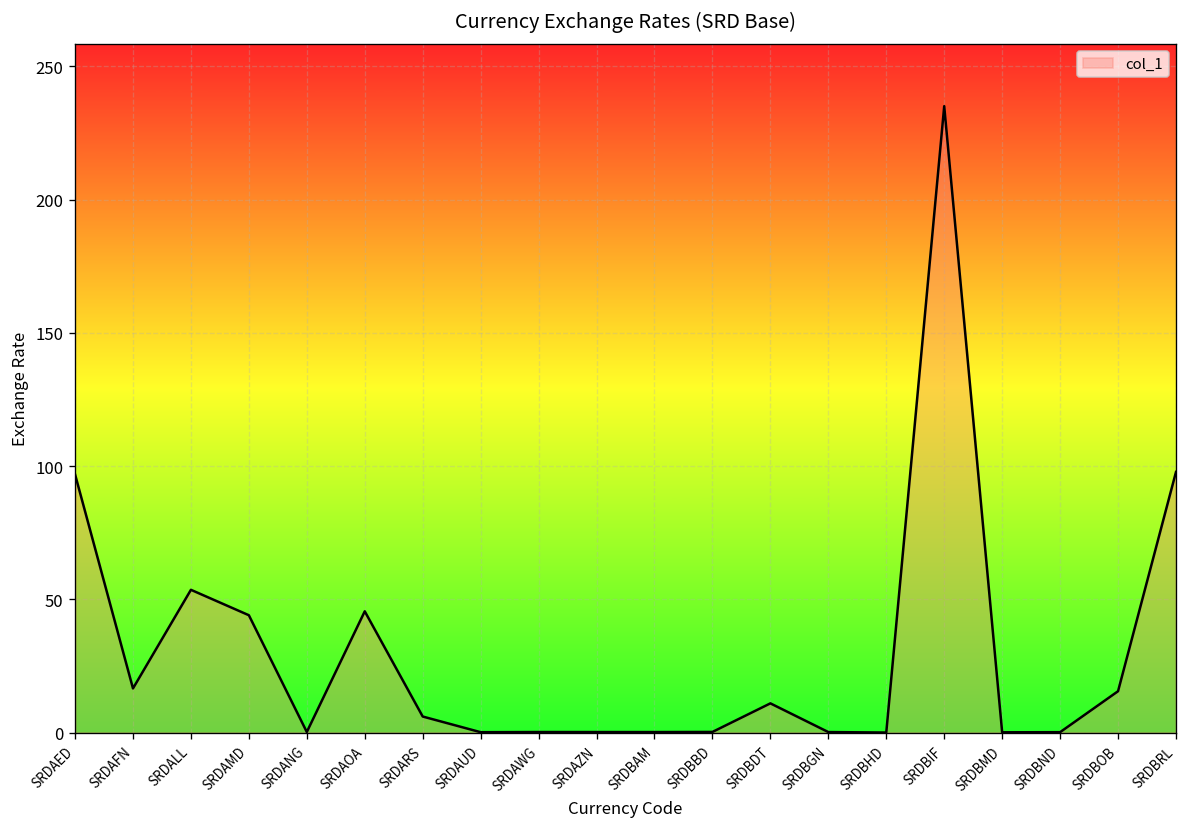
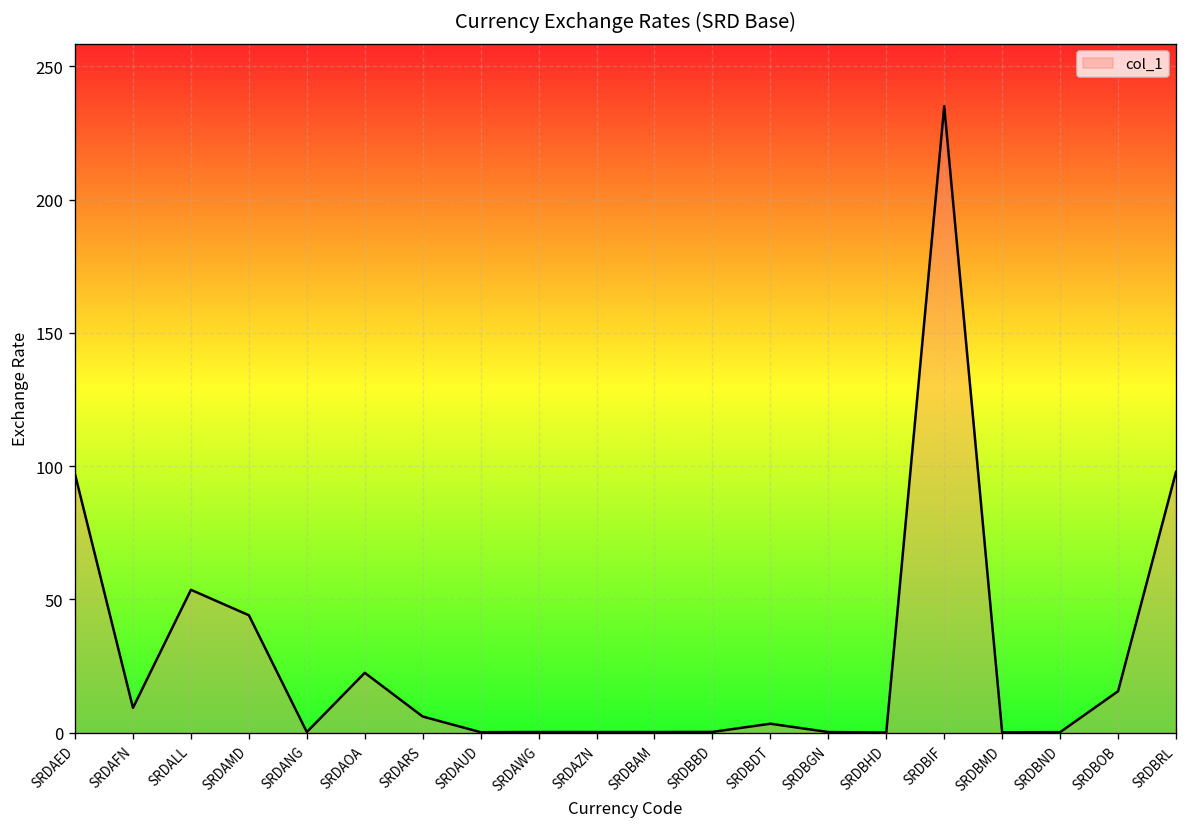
SRDAFN: 17 -> 9
SRDAOA: 46 -> 22
SRDBDT: 11 -> 3
